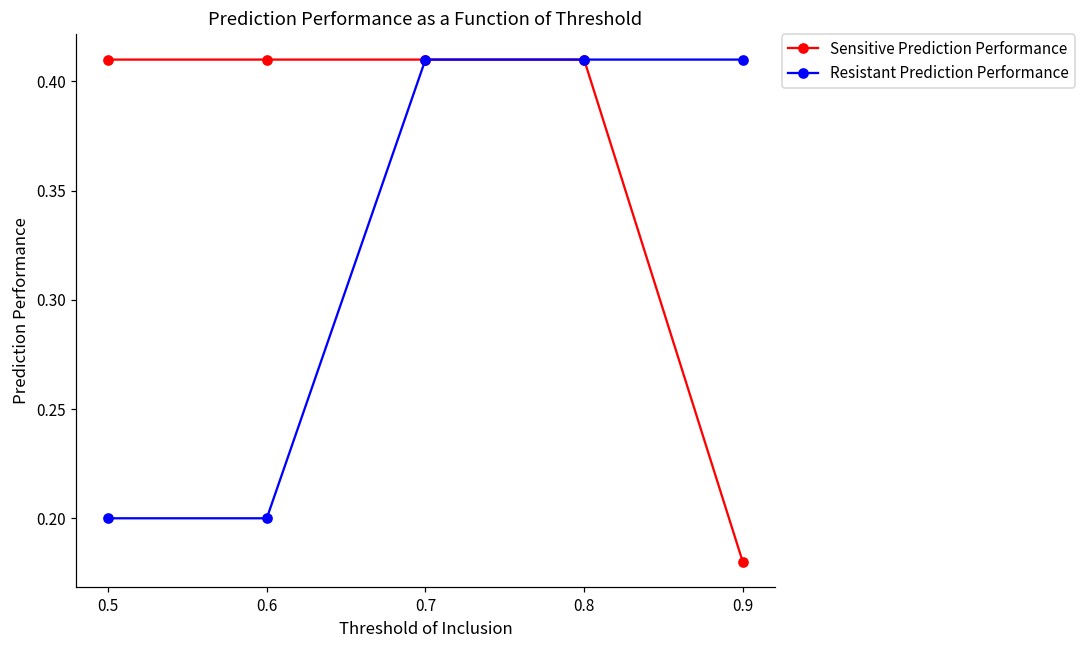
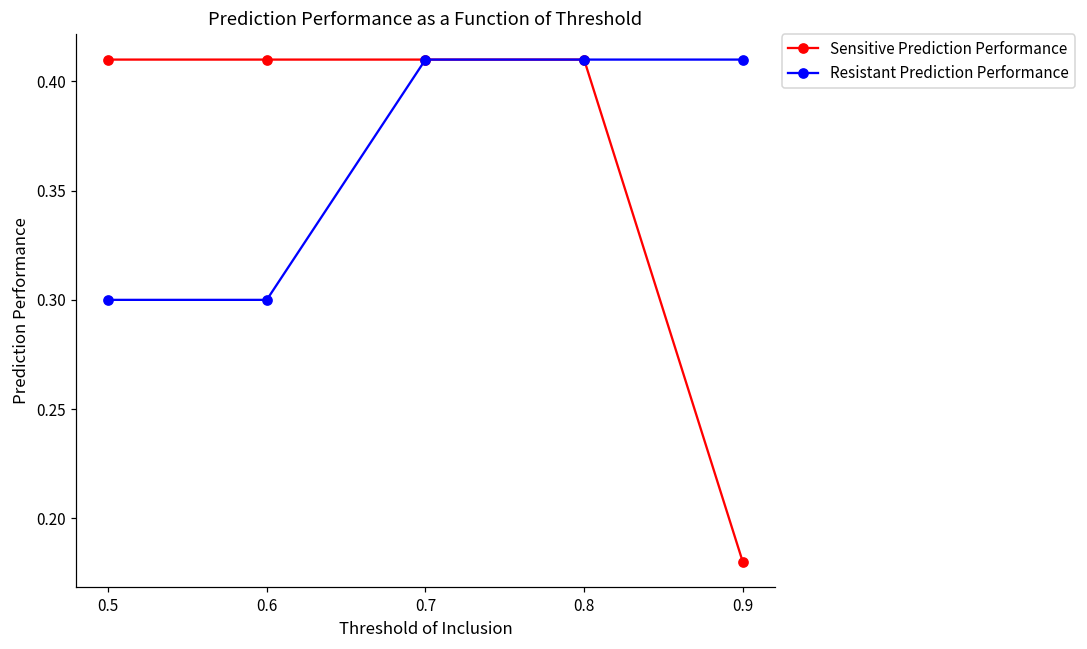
Resistant Prediction Performance, 0.5: 0.2 -> 0.3
Resistant Prediction Performance, 0.6: 0.2 -> 0.3
